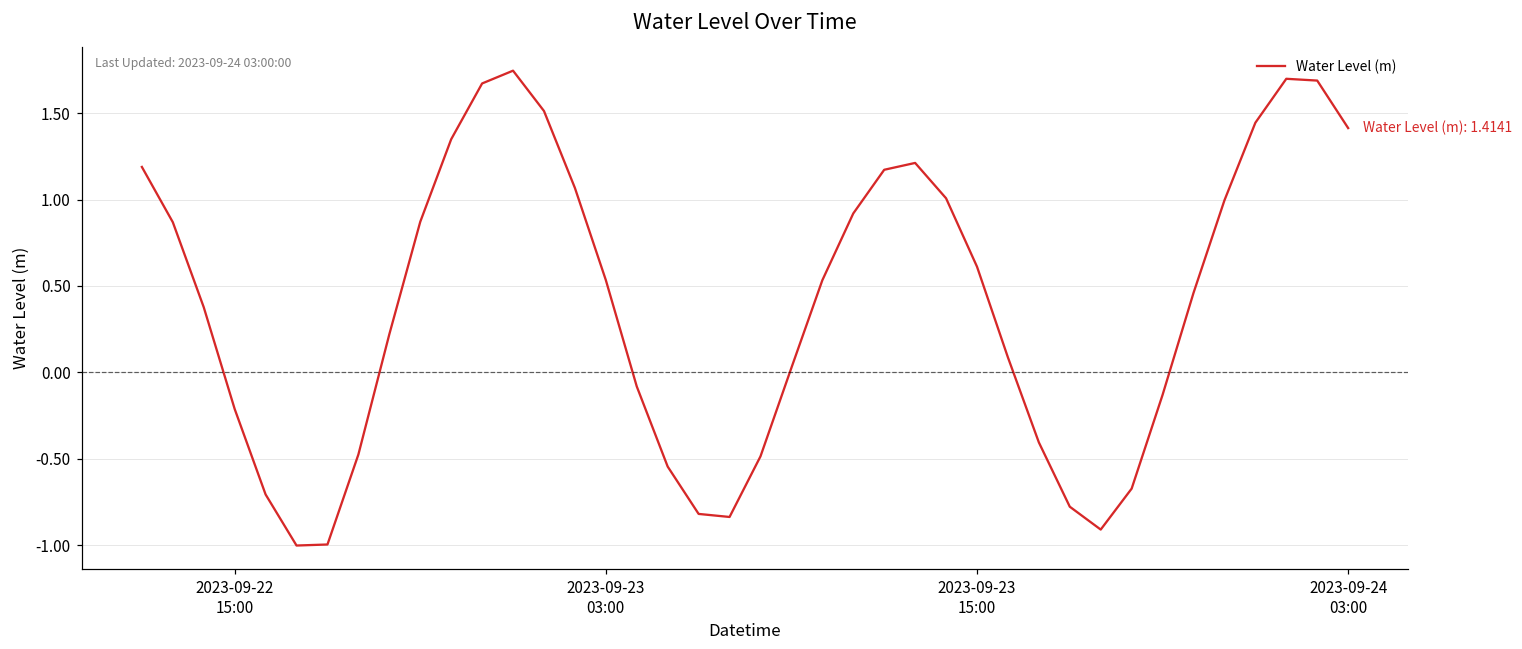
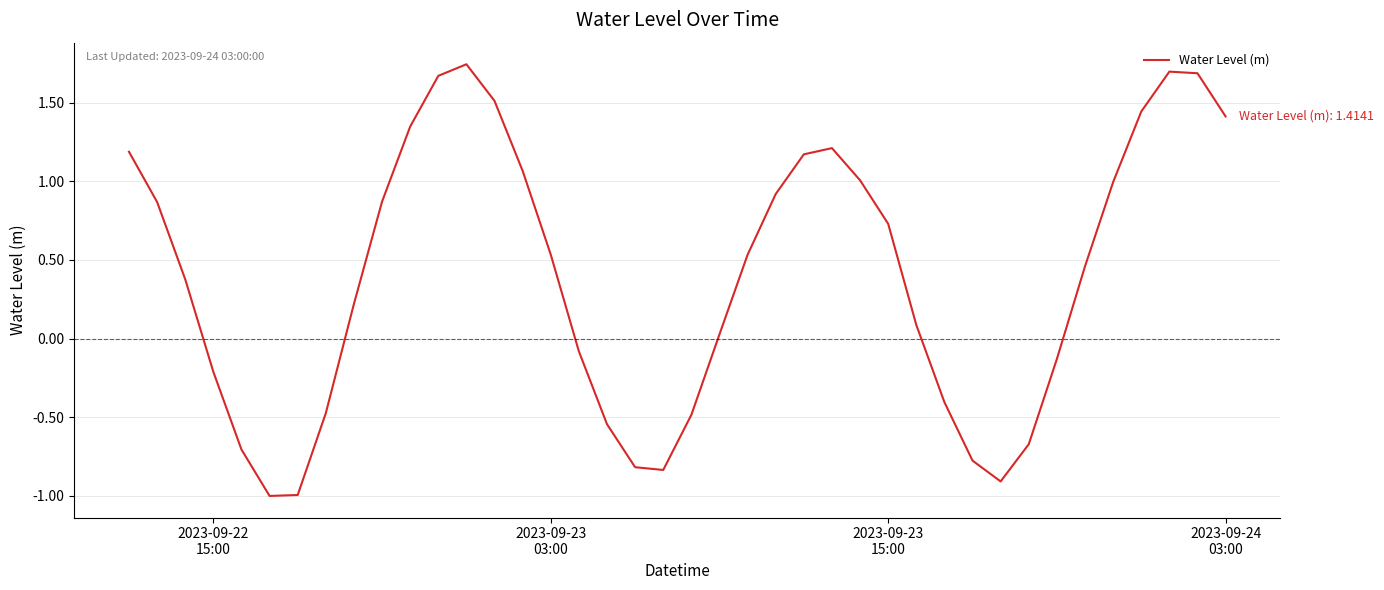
2023-09-23 15:00: 0.61 -> 0.73
